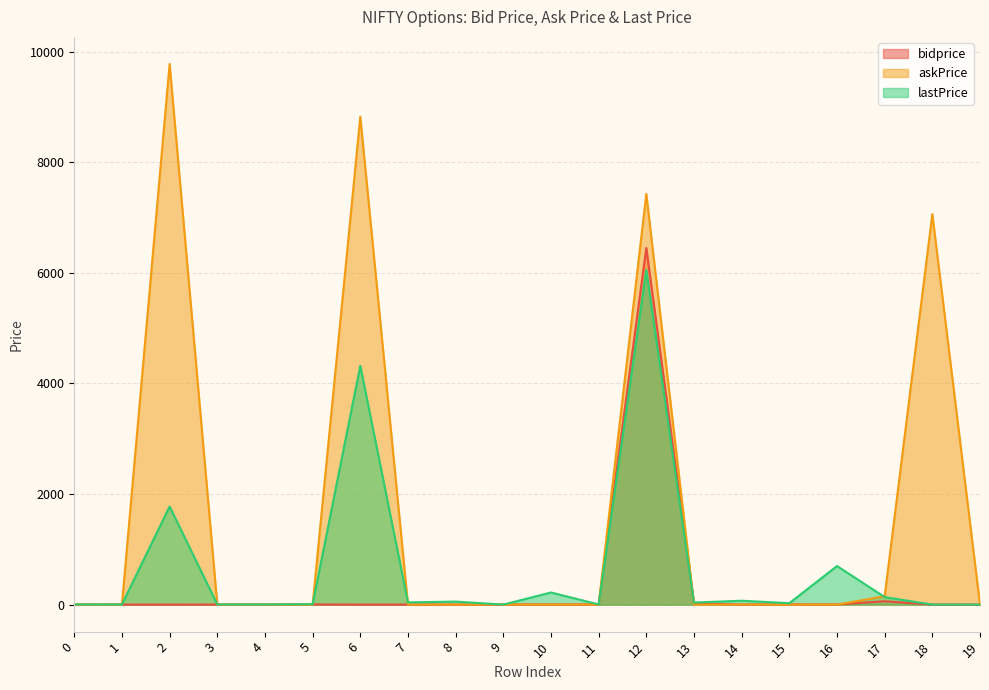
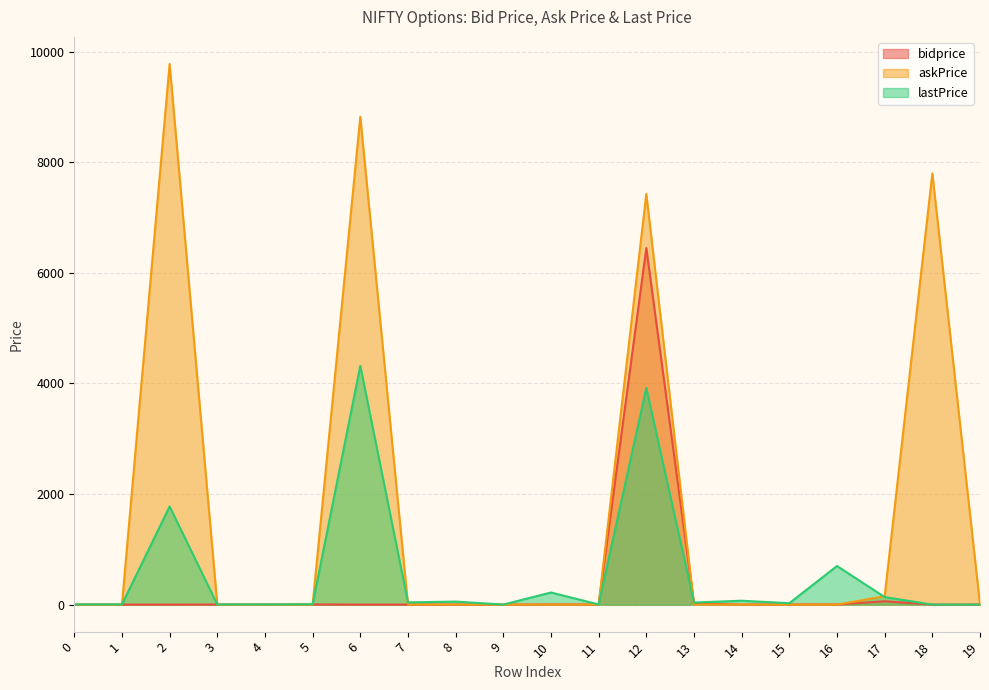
lastPrice, 12: 6100 -> 3900
askPrice, 18: 7100 -> 7800
